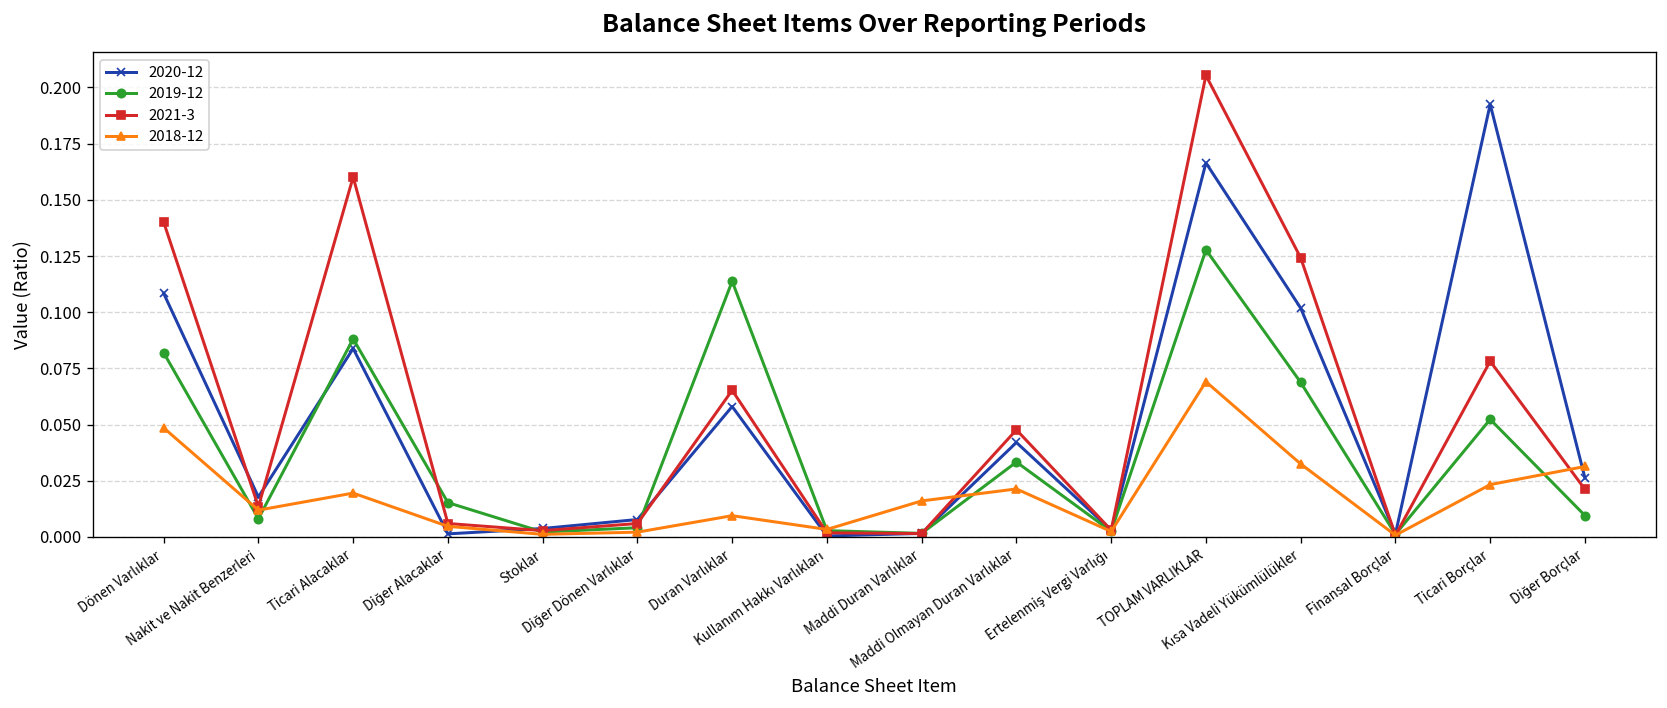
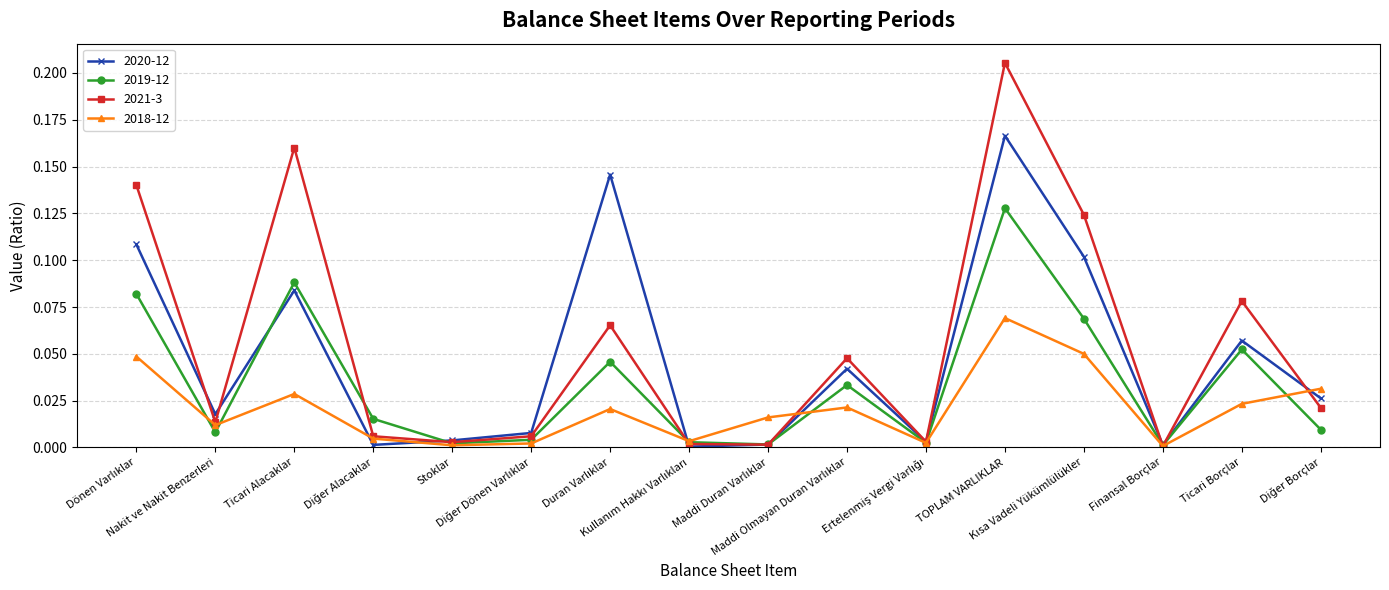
2018-12, Ticari Alacaklar: 0.020 -> 0.029
2020-12, Duran Varlıklar: 0.058 -> 0.146
2019-12, Duran Varlıklar: 0.114 -> 0.046
2018-12, Duran Varlıklar: 0.009 -> 0.021
2018-12, Kısa Vadeli Yükümlülükler: 0.032 -> 0.050
2020-12, Ticari Borçlar: 0.193 -> 0.057
